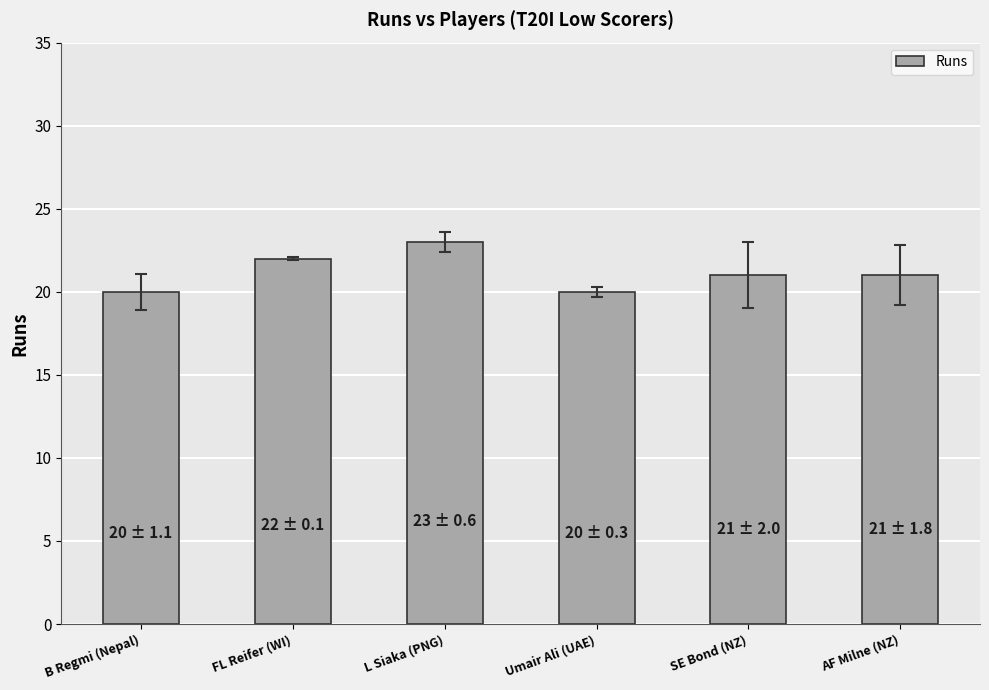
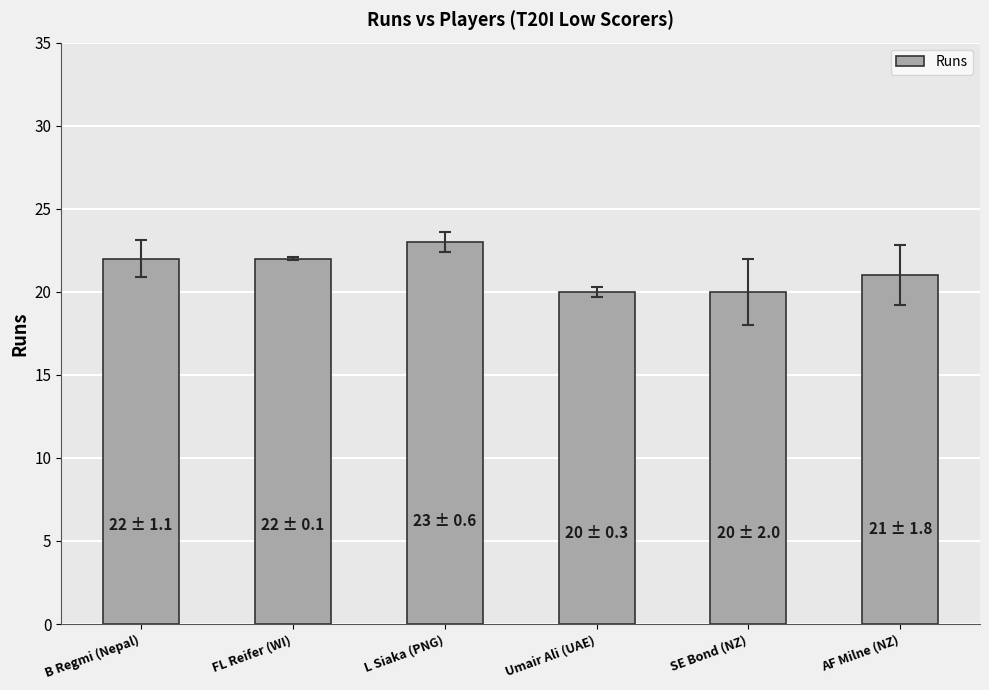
Runs, B Regmi (Nepal): 20 -> 22
Runs, SE Bond (NZ): 21 -> 20
